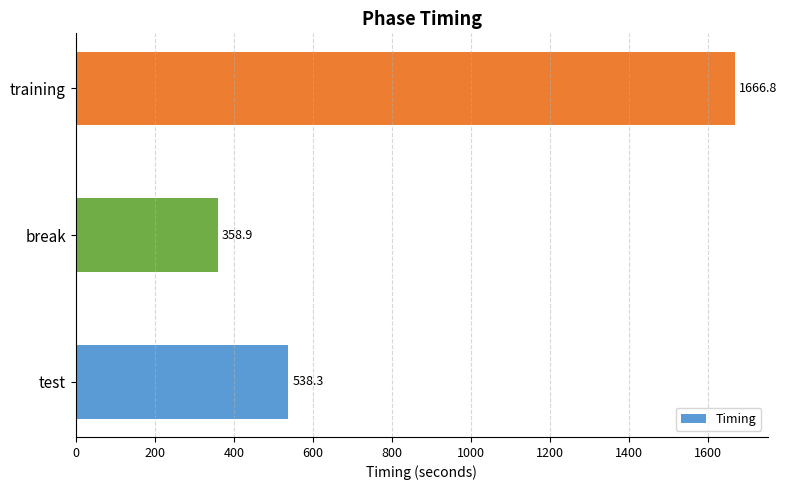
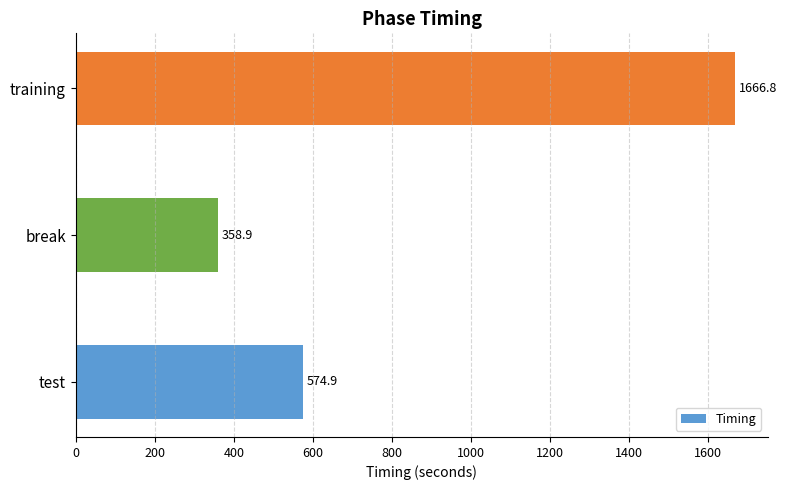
test: 538.3 -> 574.9
